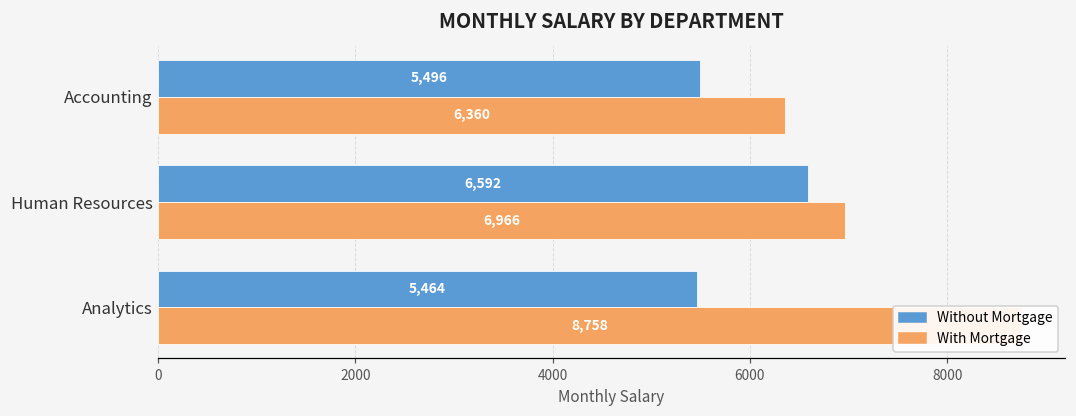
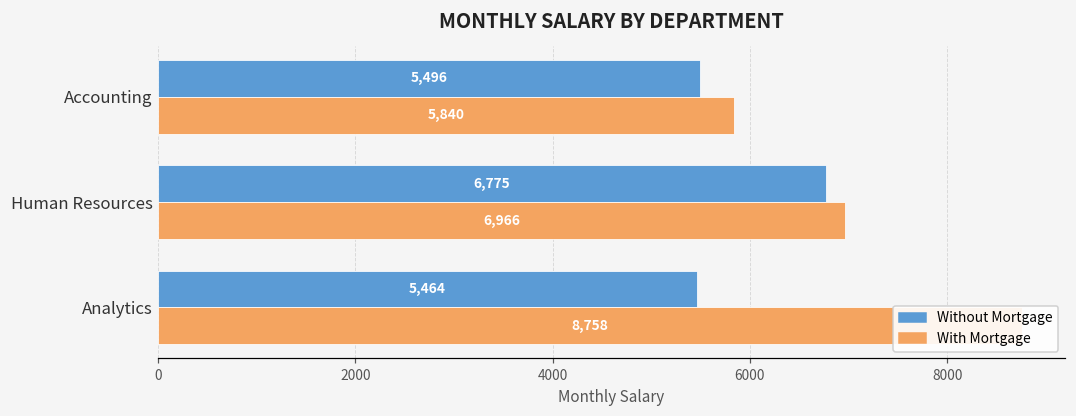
With Mortgage, Accounting: 6,360 -> 5,840
Without Mortgage, Human Resources: 6,592 -> 6,775
